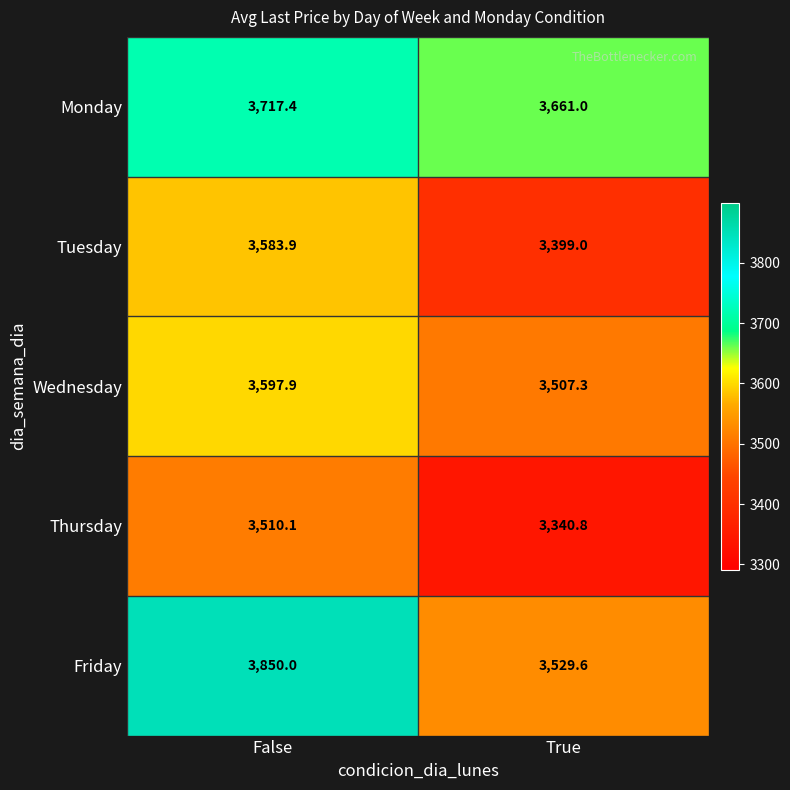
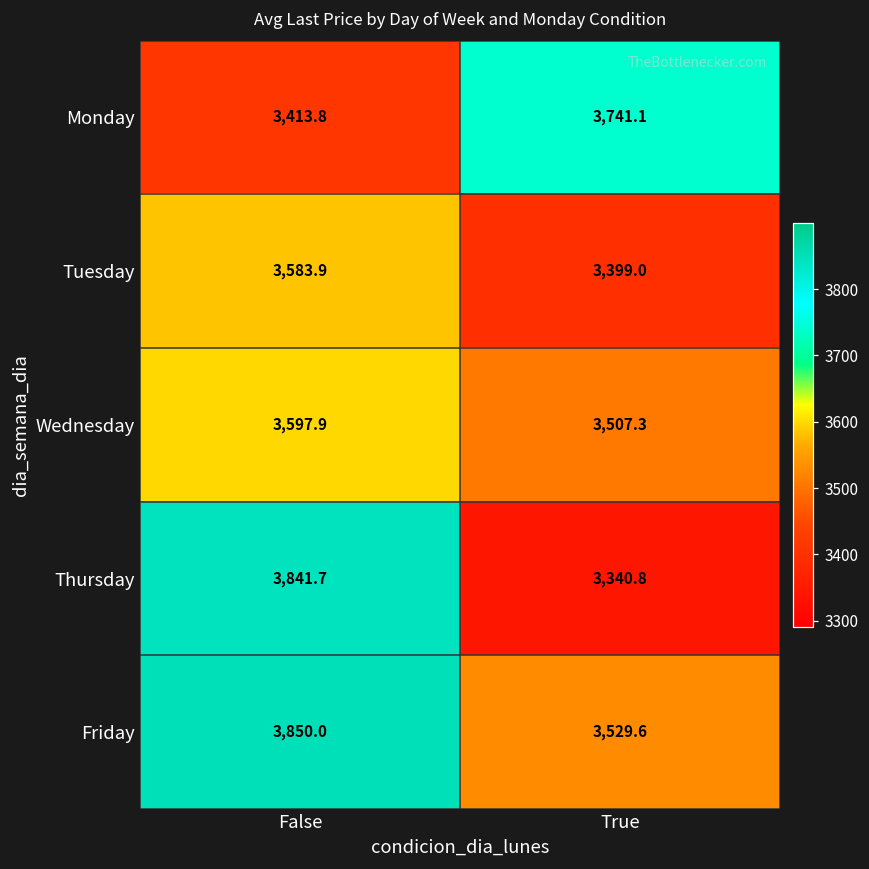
Monday, False: 3,717.4 -> 3,413.8
Monday, True: 3,661.0 -> 3,741.1
Thursday, False: 3,510.1 -> 3,841.7
